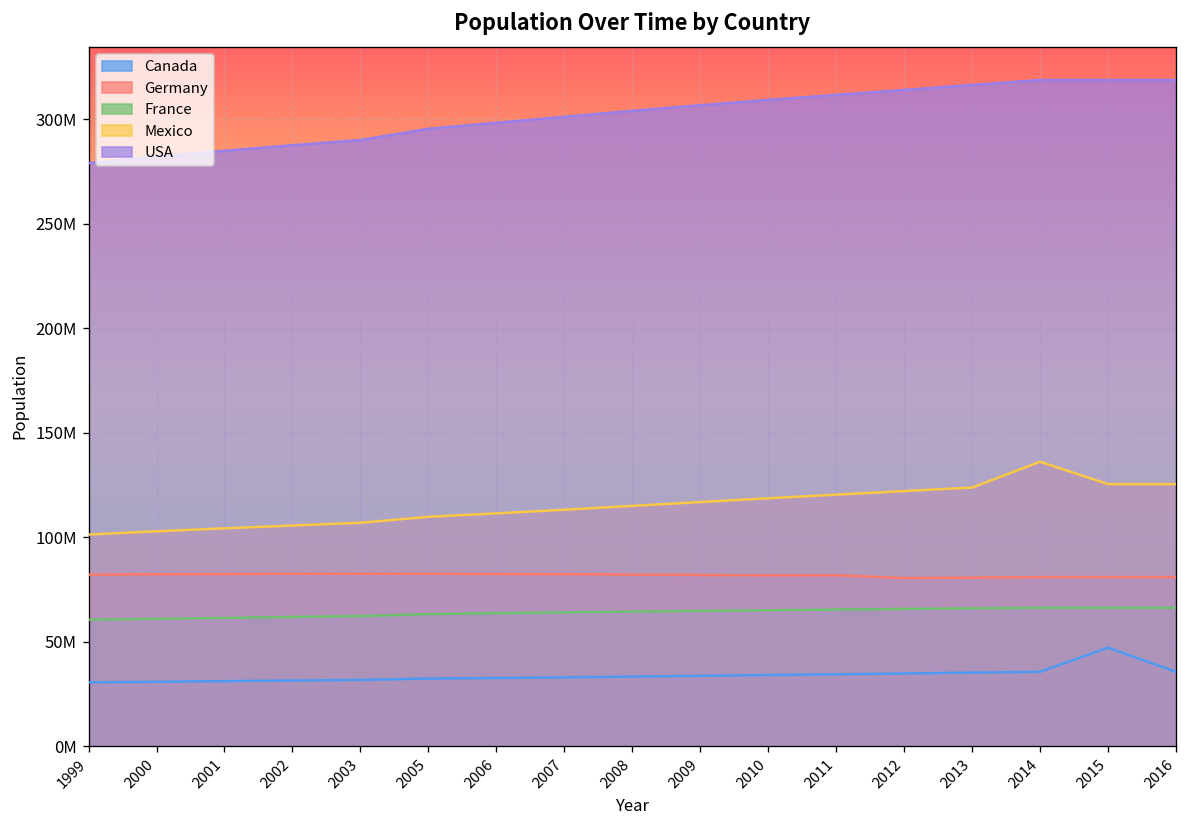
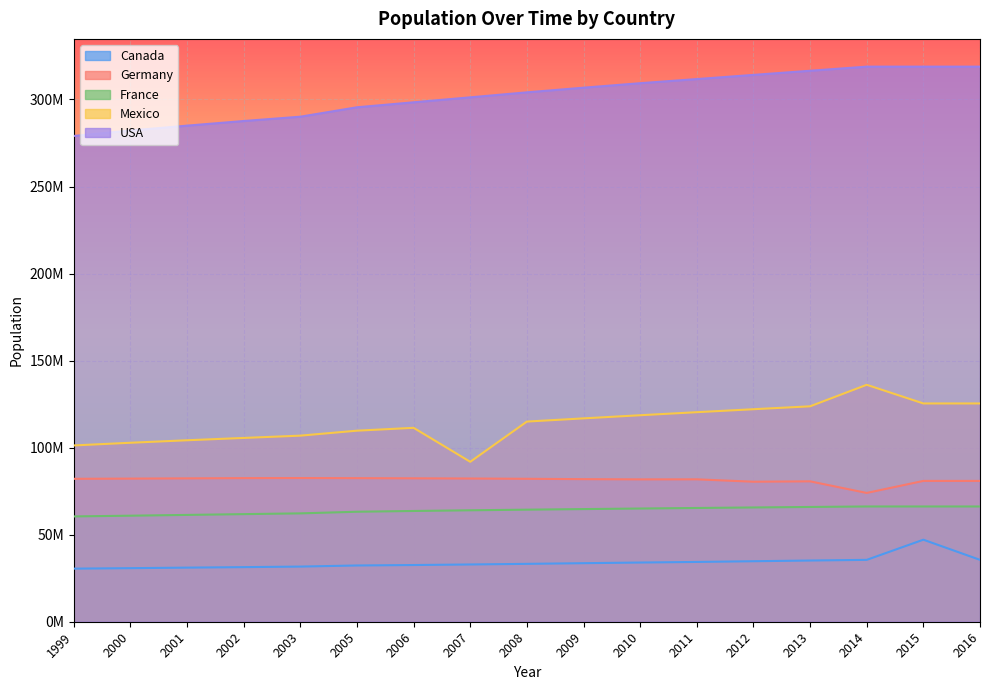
Mexico, 2007: 113000000 -> 92000000
Germany, 2014: 81000000 -> 74000000
